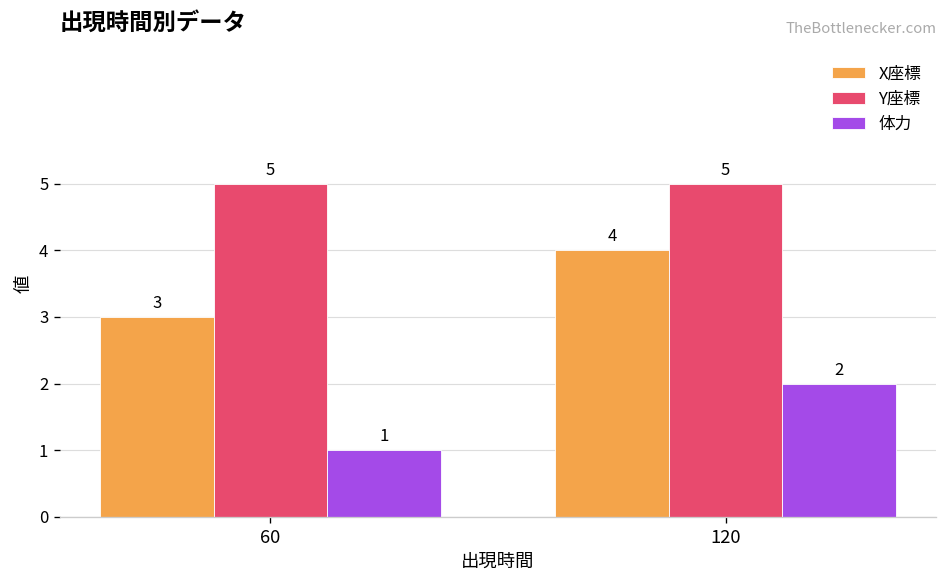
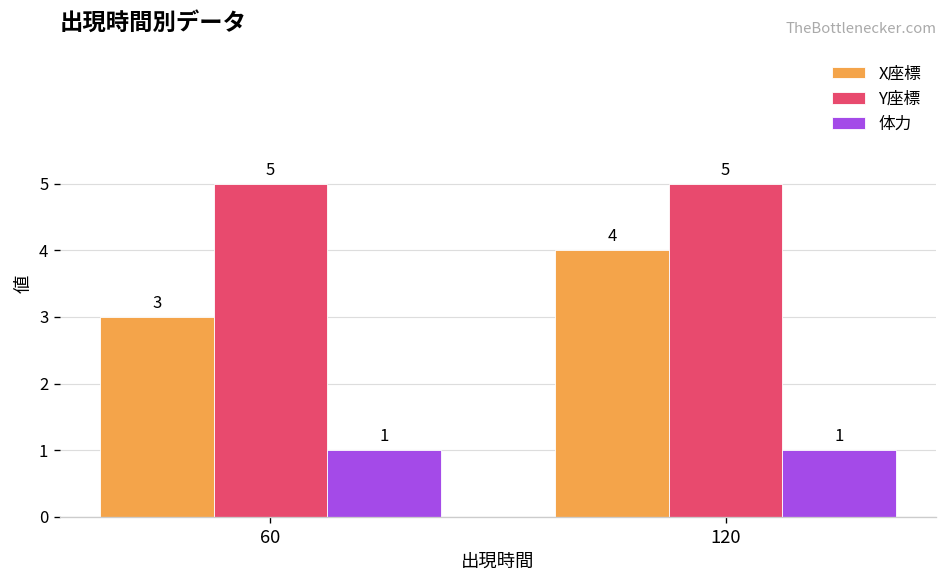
体力, 120: 2 -> 1
